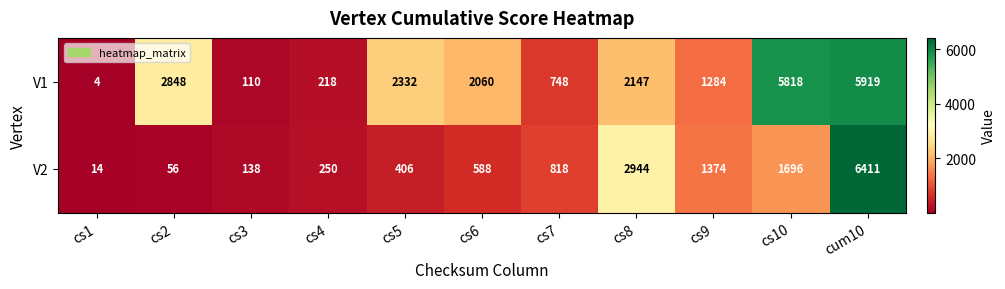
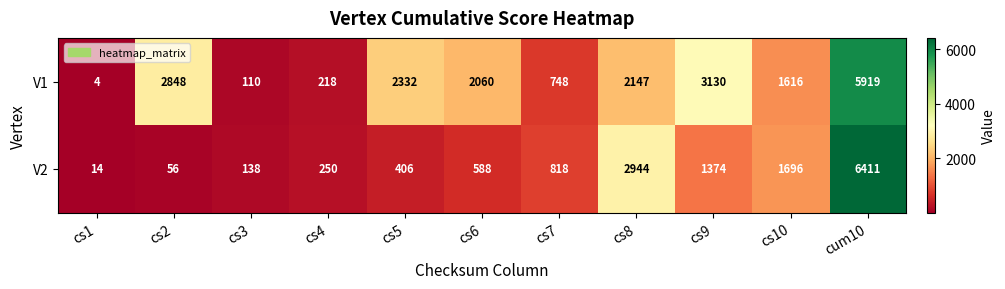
V1, cs9: 1284 -> 3130
V1, cs10: 5818 -> 1616
